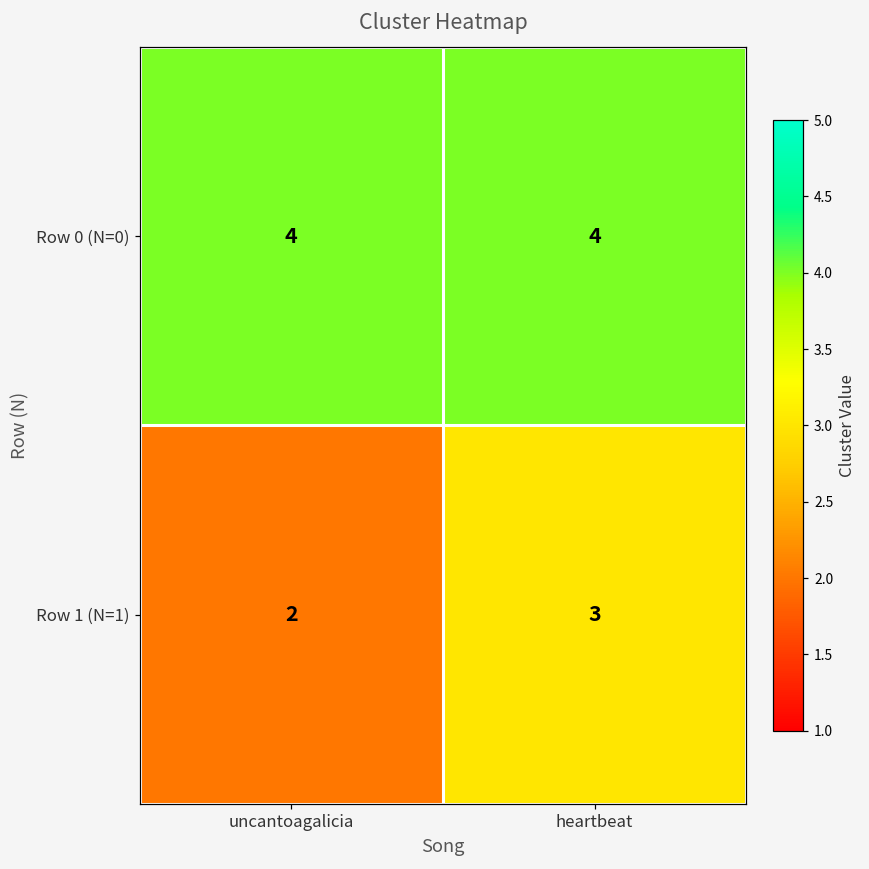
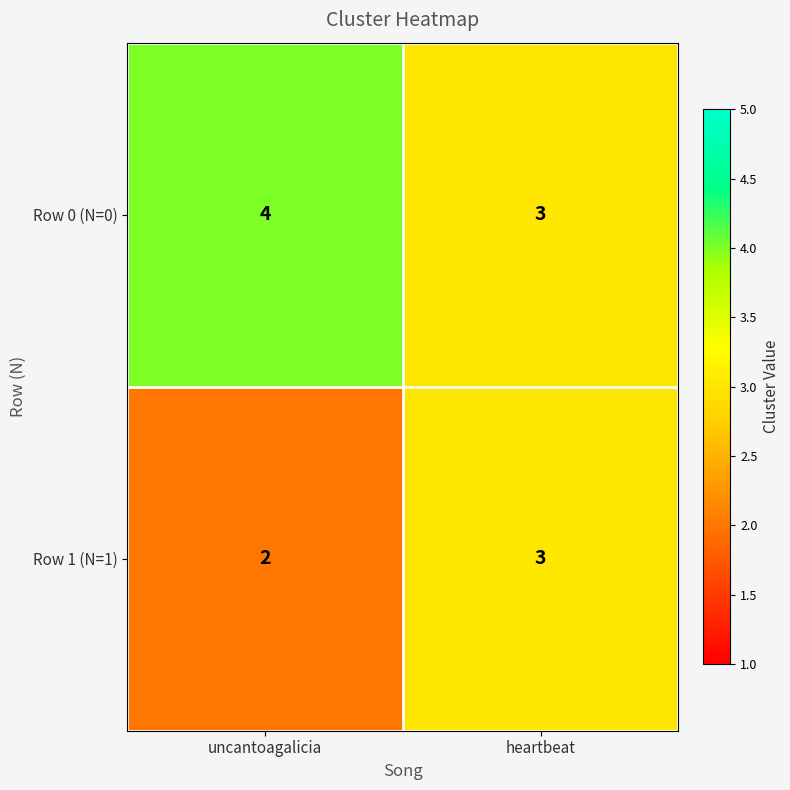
Row 0 (N=0), heartbeat: 4 -> 3
